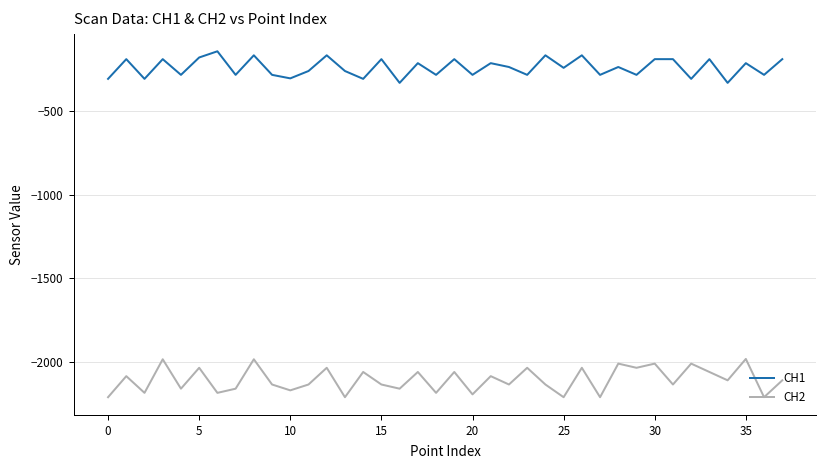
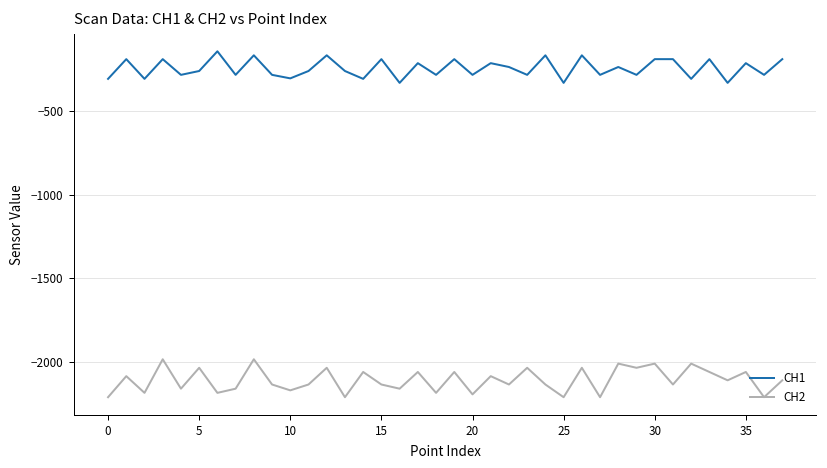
CH1, 5: -180 -> -260
CH1, 25: -240 -> -330
CH2, 35: -1980 -> -2060
